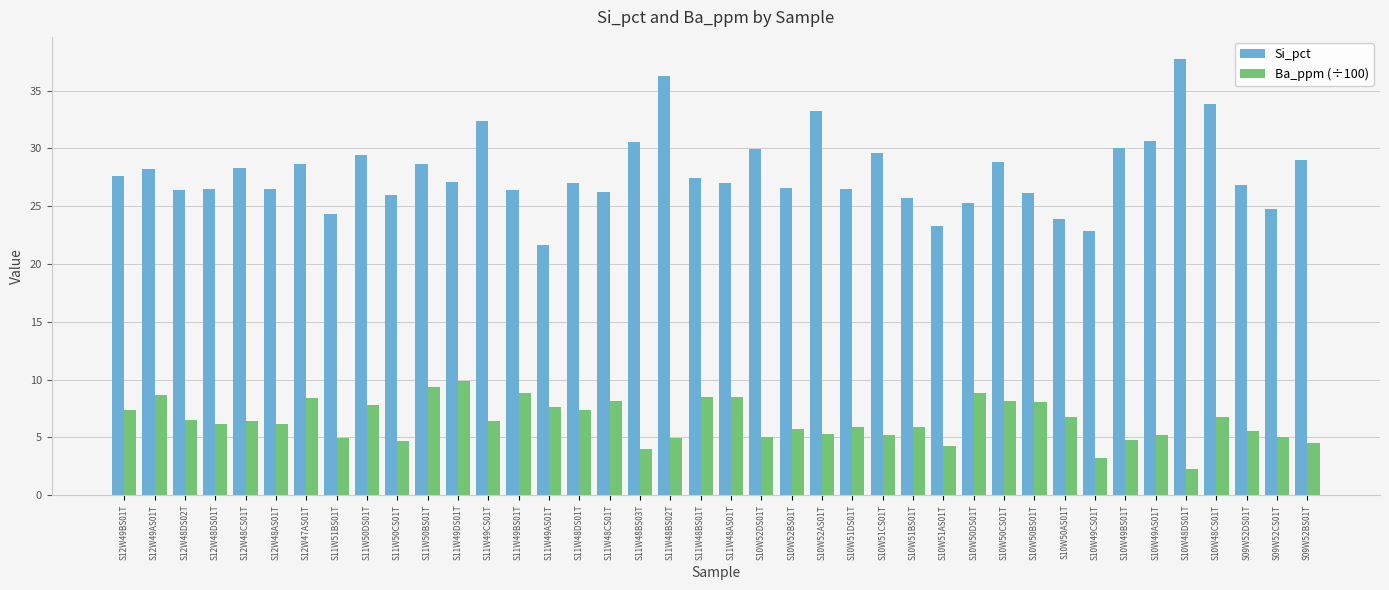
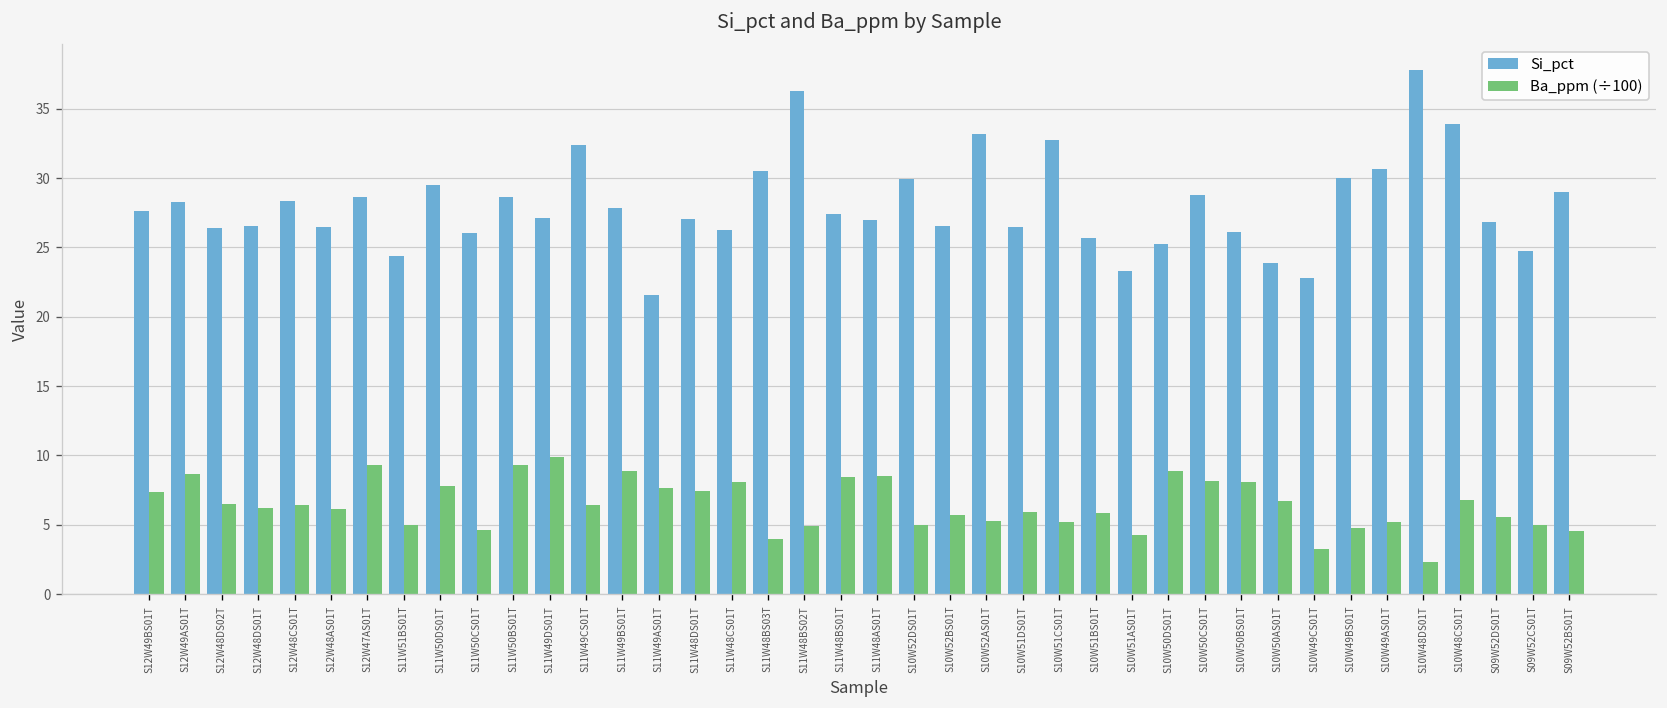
Ba_ppm (÷100), S12W47AS01T: 8.4 -> 9.3
Si_pct, S11W49BS01T: 26.4 -> 27.8
Si_pct, S10W51CS01T: 29.6 -> 32.8
